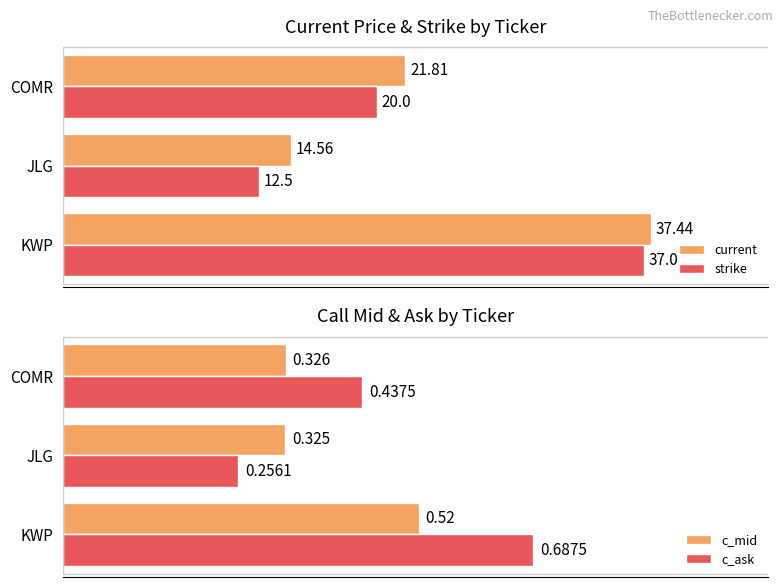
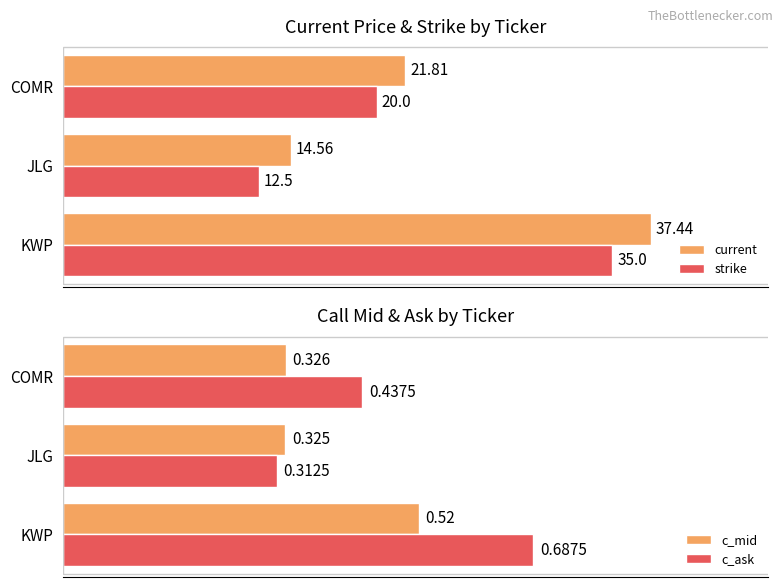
Current Price & Strike by Ticker, strike, KWP: 37.0 -> 35.0
Call Mid & Ask by Ticker, c_ask, JLG: 0.2561 -> 0.3125
